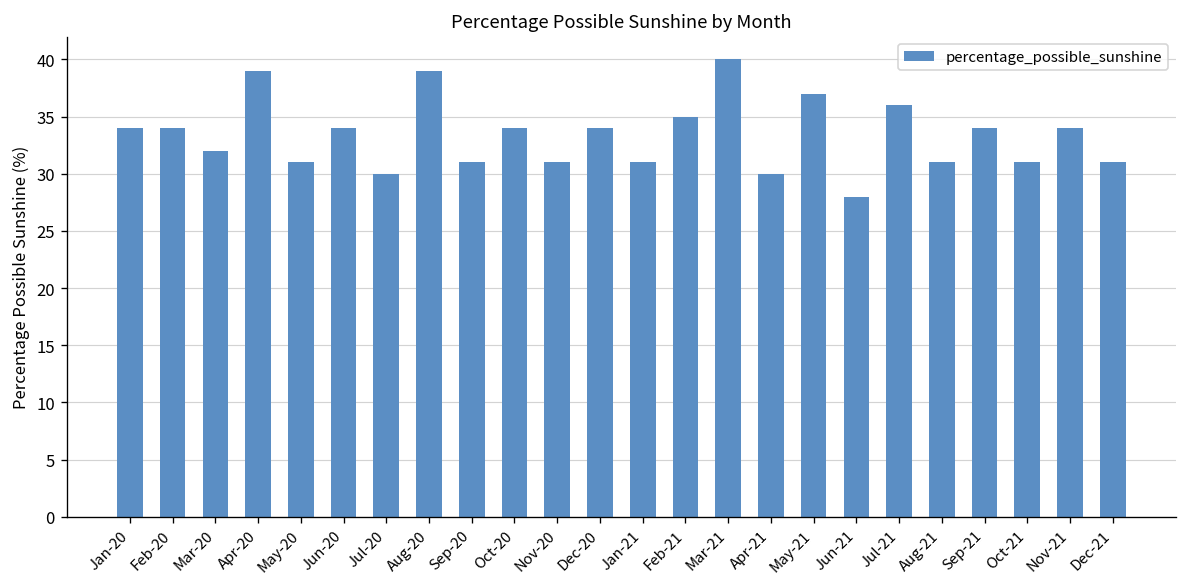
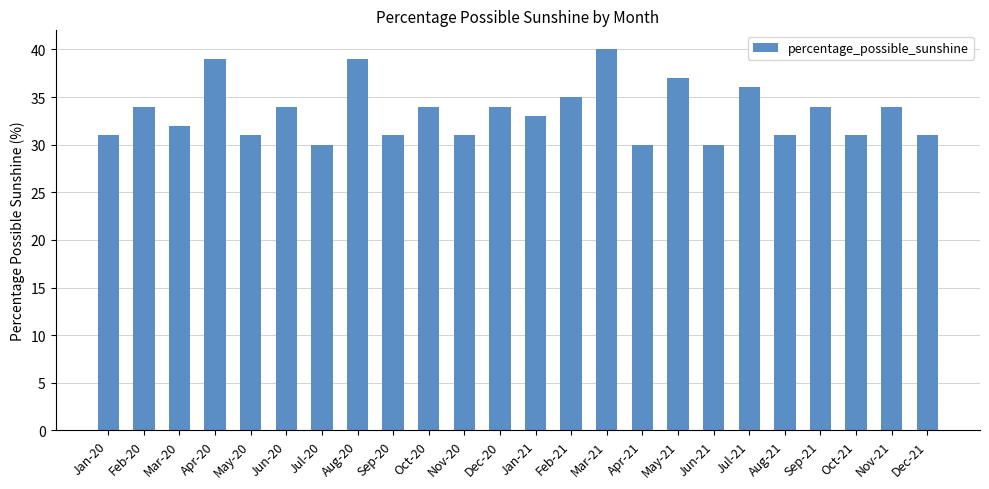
Jan-20: 34 -> 31
Jan-21: 31 -> 33
Jun-21: 28 -> 30
